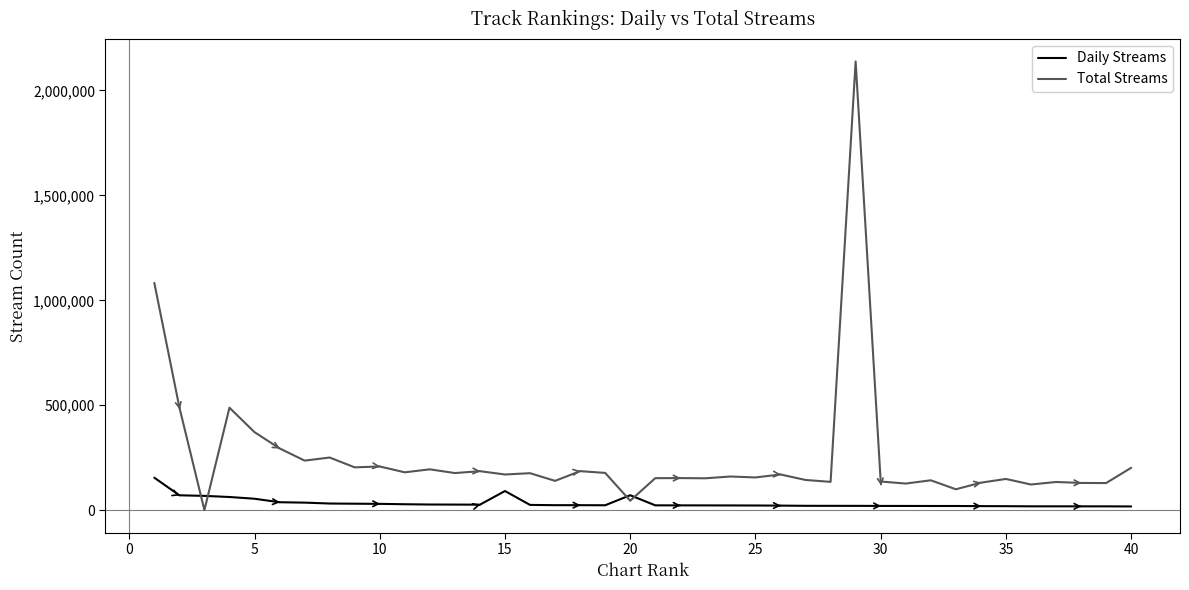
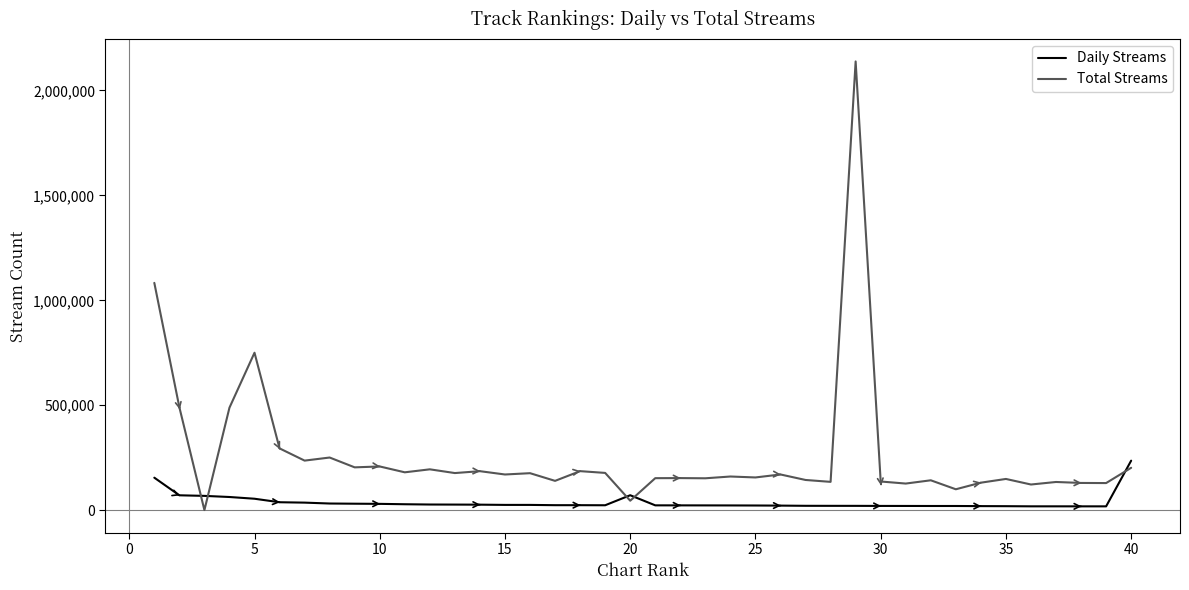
Total Streams, 5: 370,000 -> 750,000
Daily Streams, 15: 90,000 -> 30,000
Daily Streams, 40: 20,000 -> 240,000
